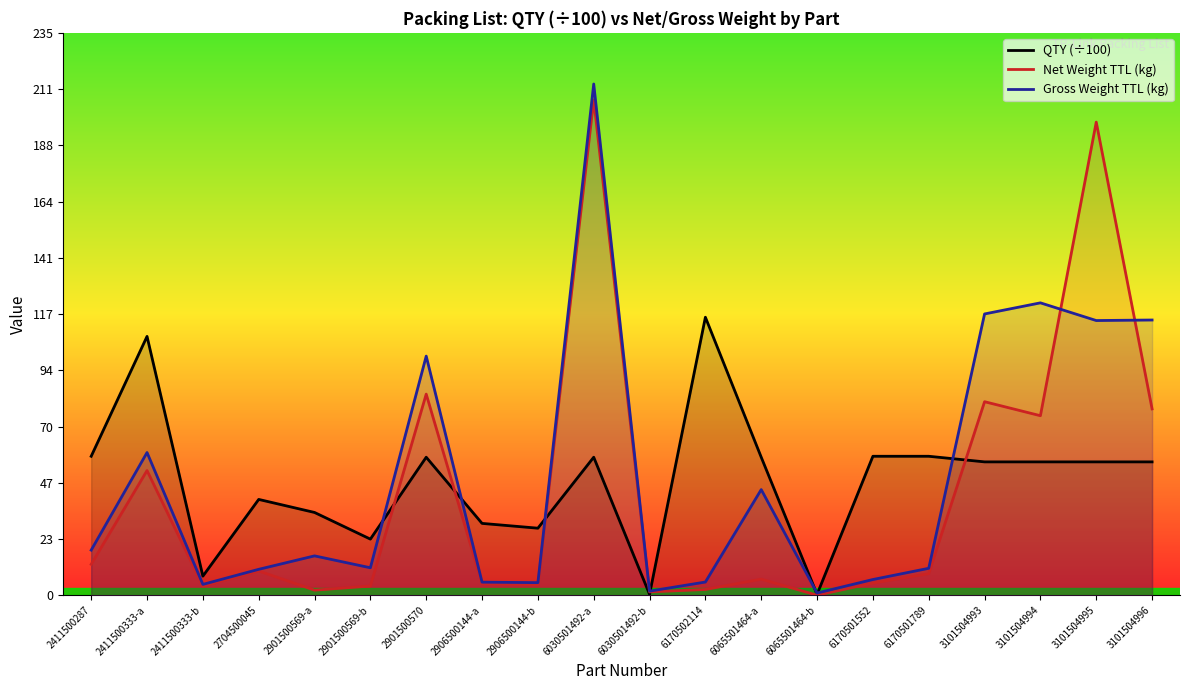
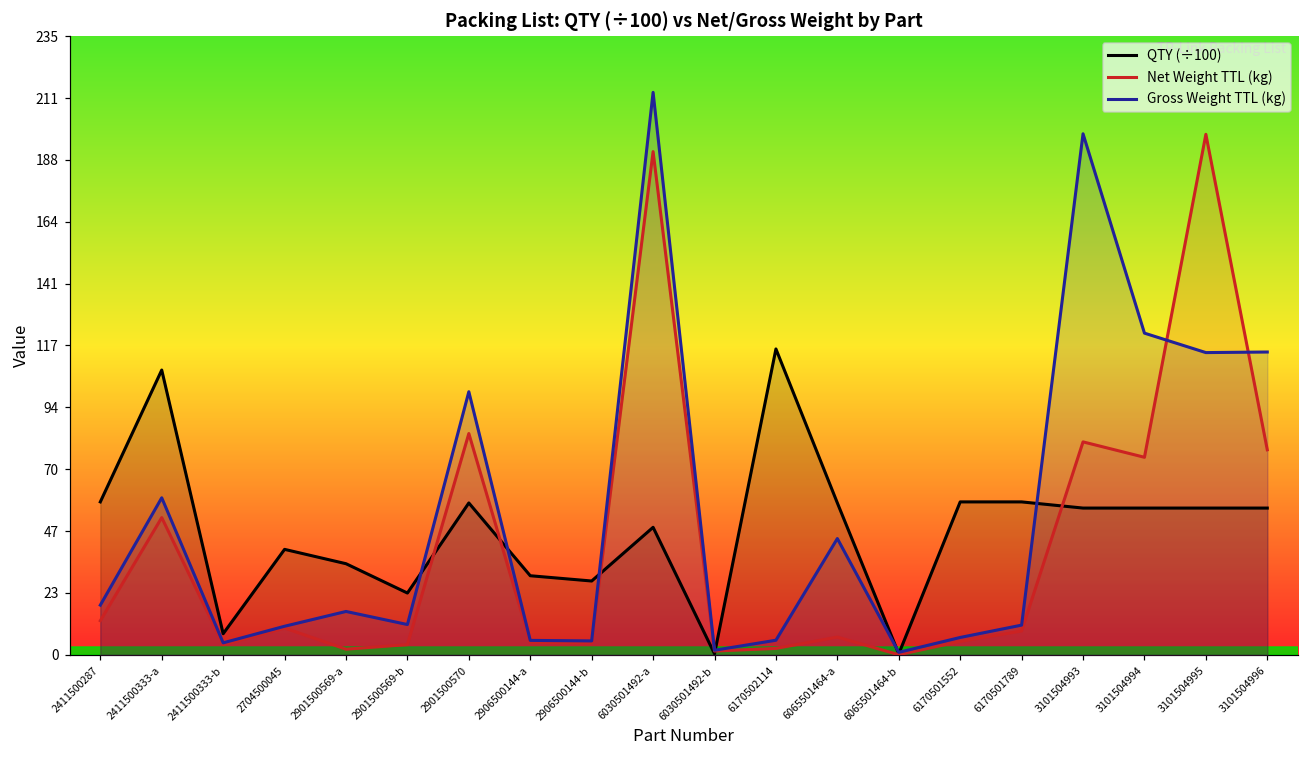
QTY (÷100), 6030501492-a: 58 -> 48
Net Weight TTL (kg), 6030501492-a: 207 -> 191
Gross Weight TTL (kg), 3101504993: 117 -> 198
